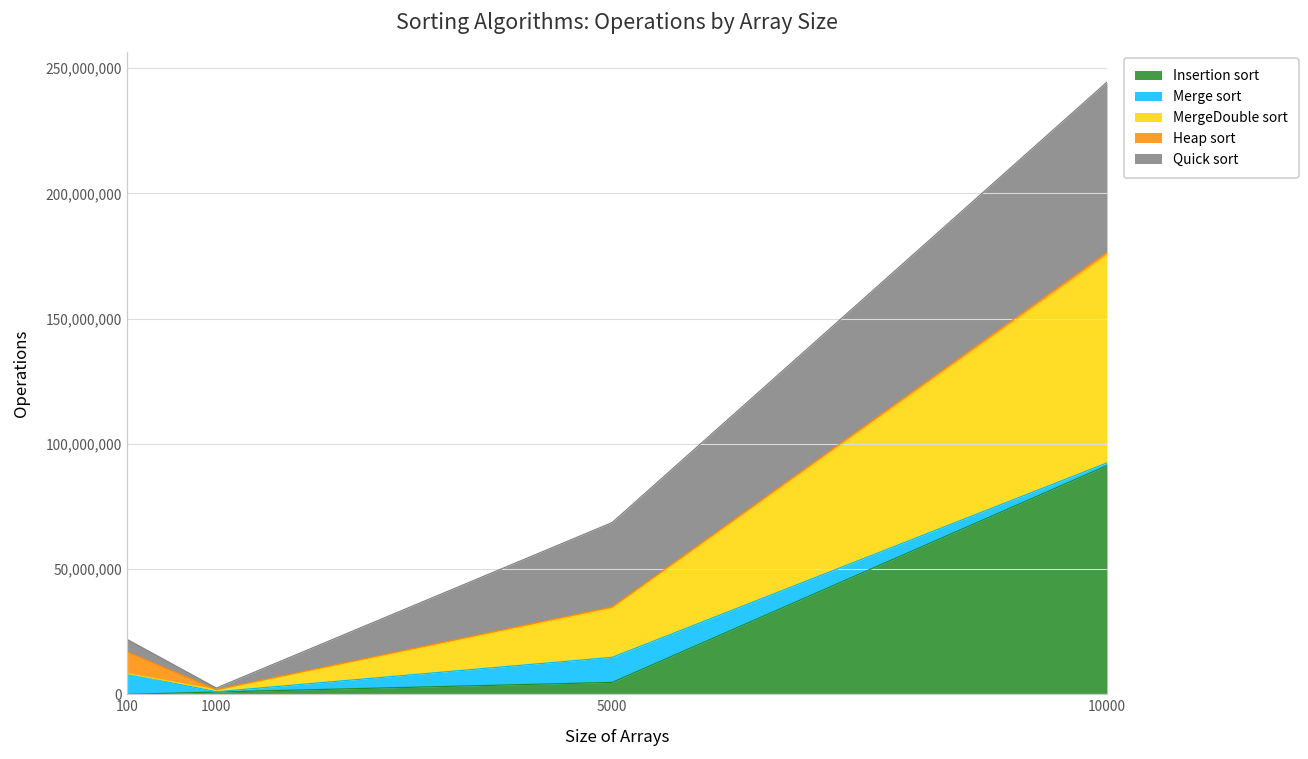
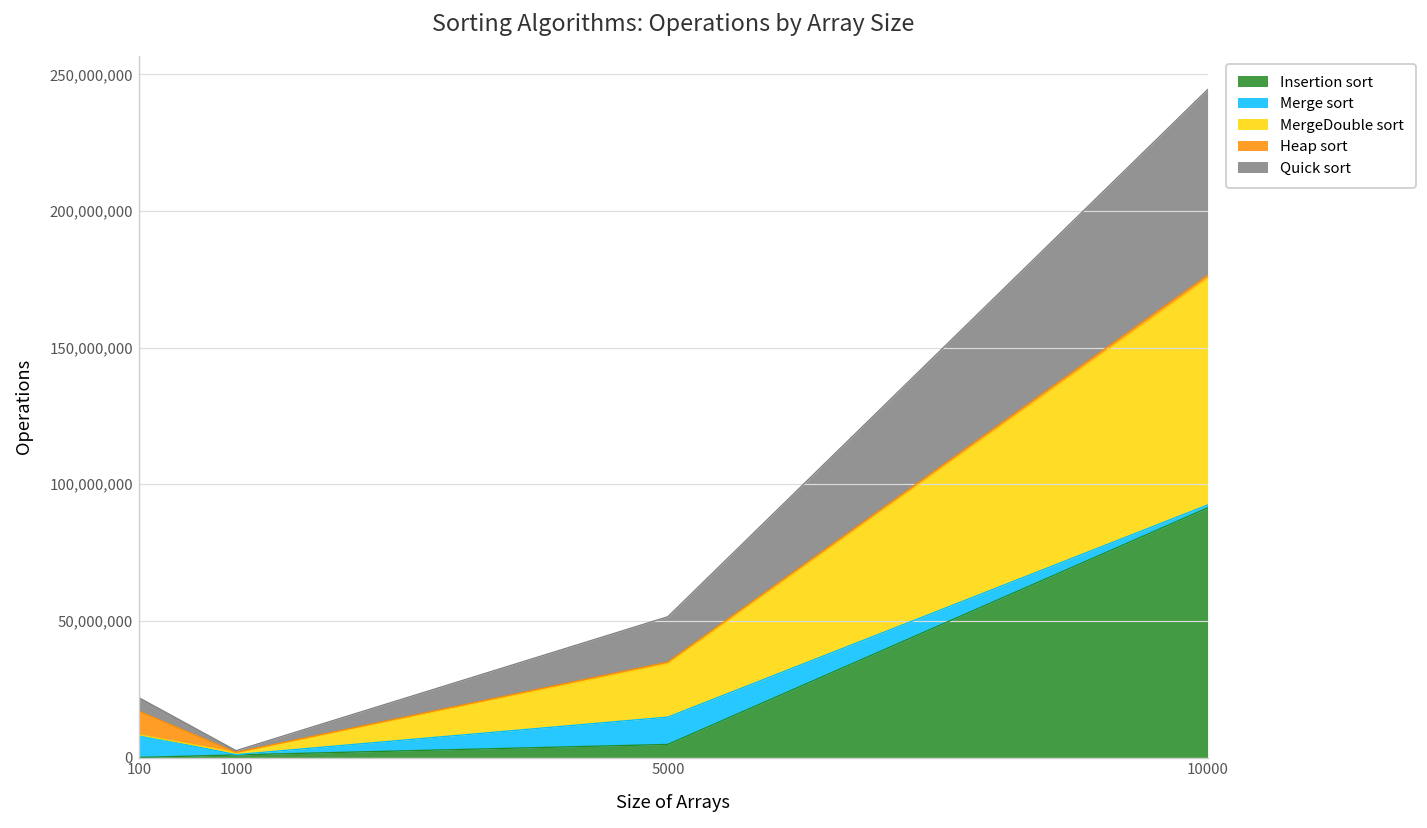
Quick sort, 5000: 34,000,000 -> 17,000,000
